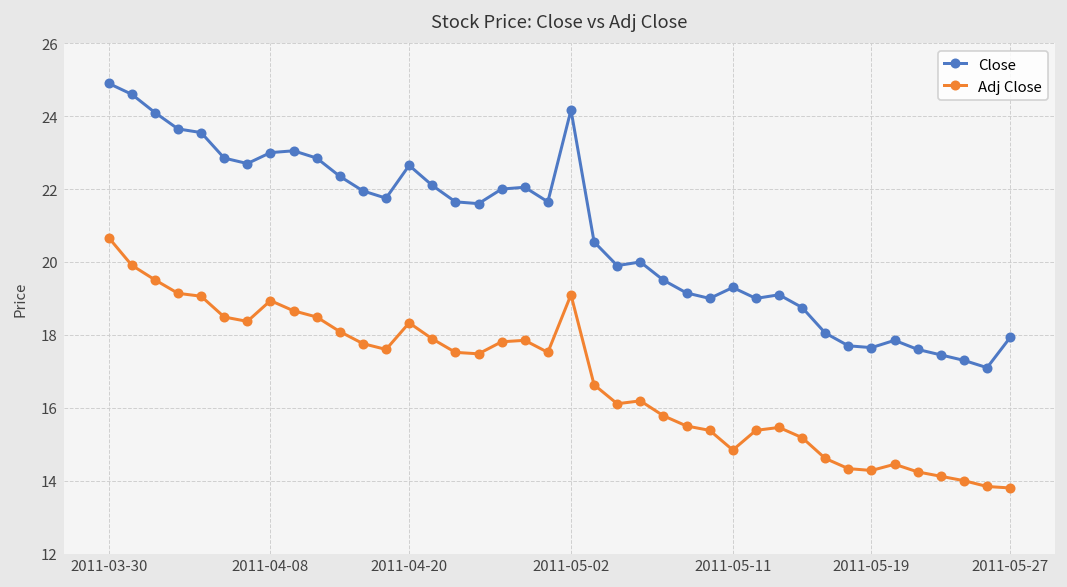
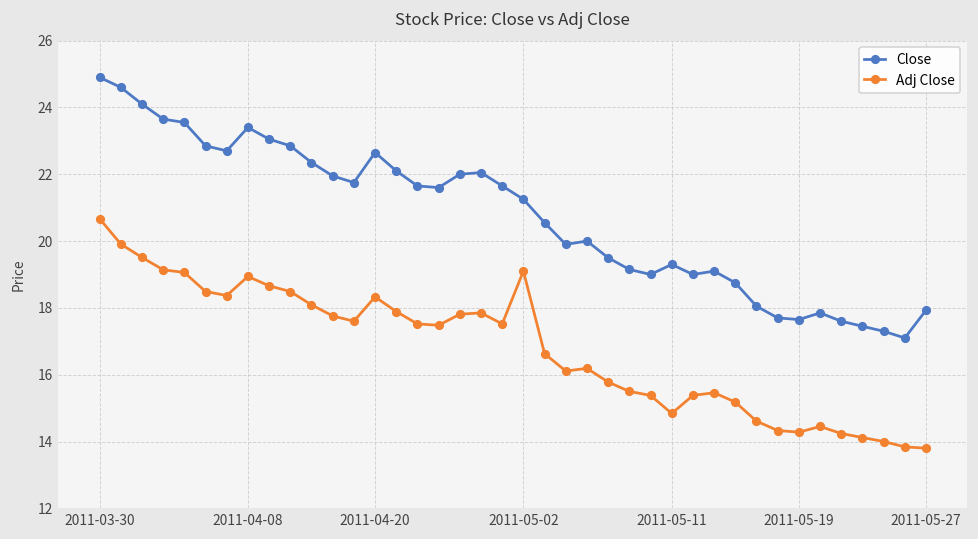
Close, 2011-04-08: 23.0 -> 23.4
Close, 2011-05-02: 24.2 -> 21.3
